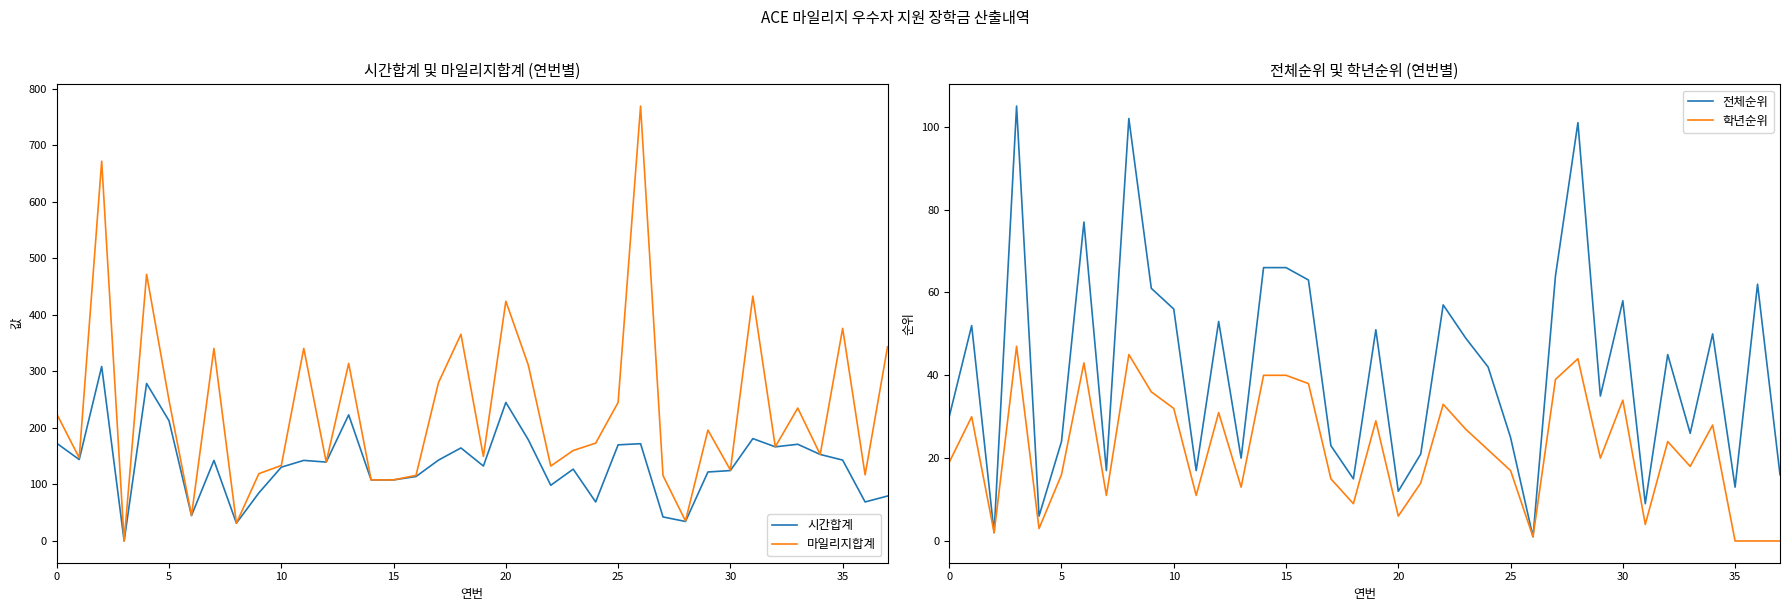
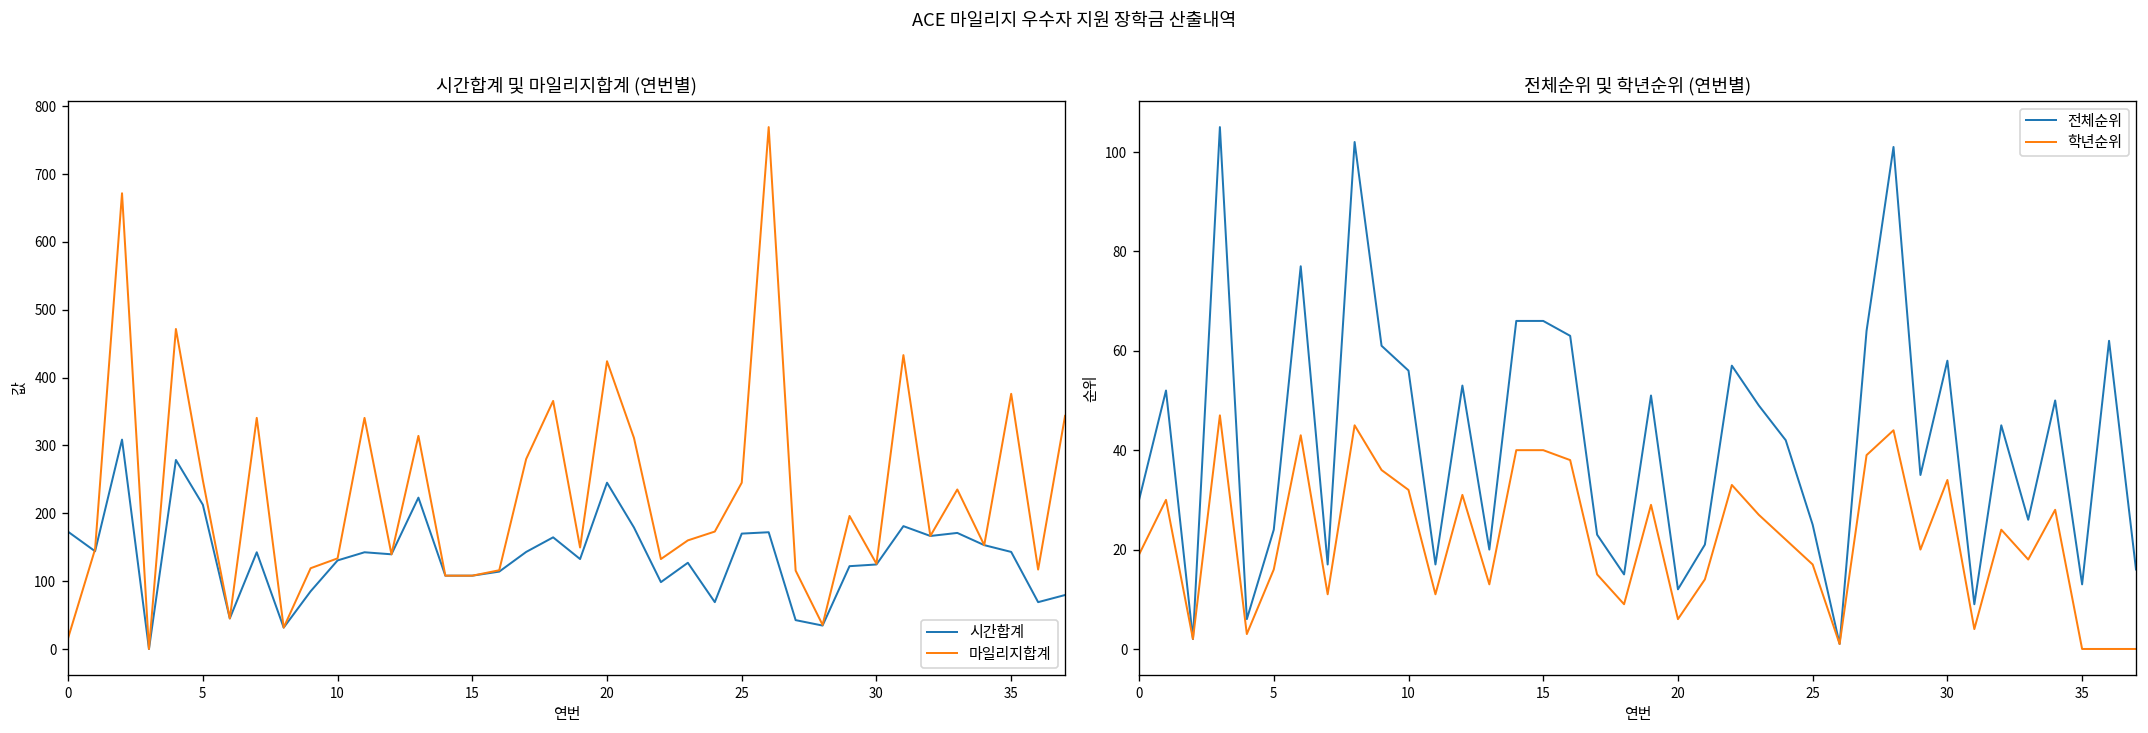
시간합계 및 마일리지합계 (연번별), 마일리지합계, 0: 220 -> 20
